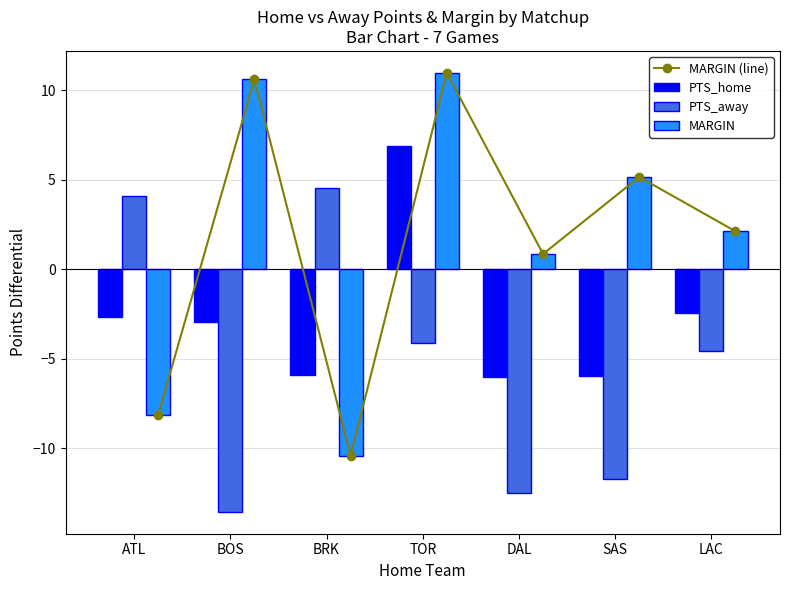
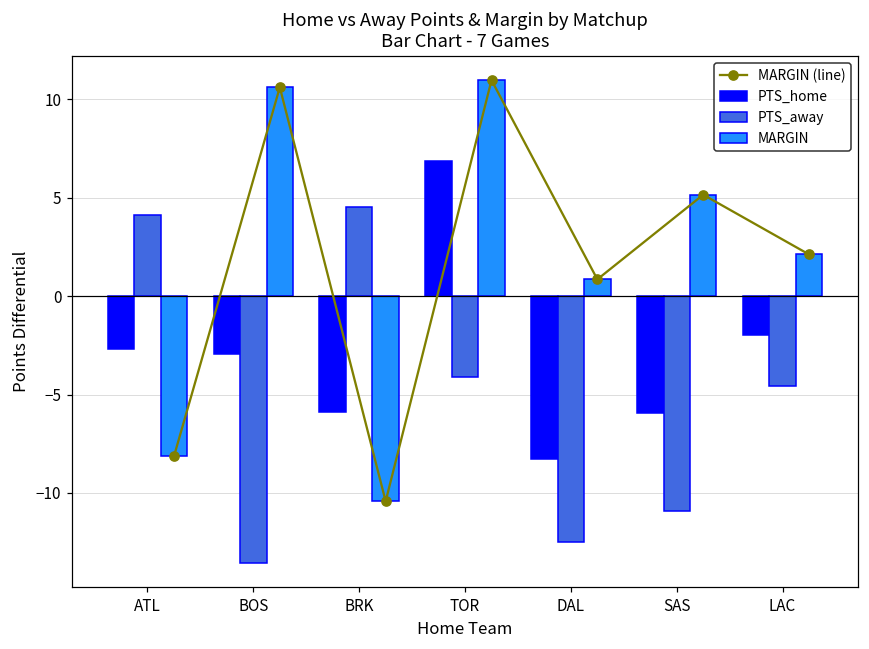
PTS_home, DAL: -6.0 -> -8.3
PTS_away, SAS: -11.7 -> -10.9
PTS_home, LAC: -2.5 -> -2.0
